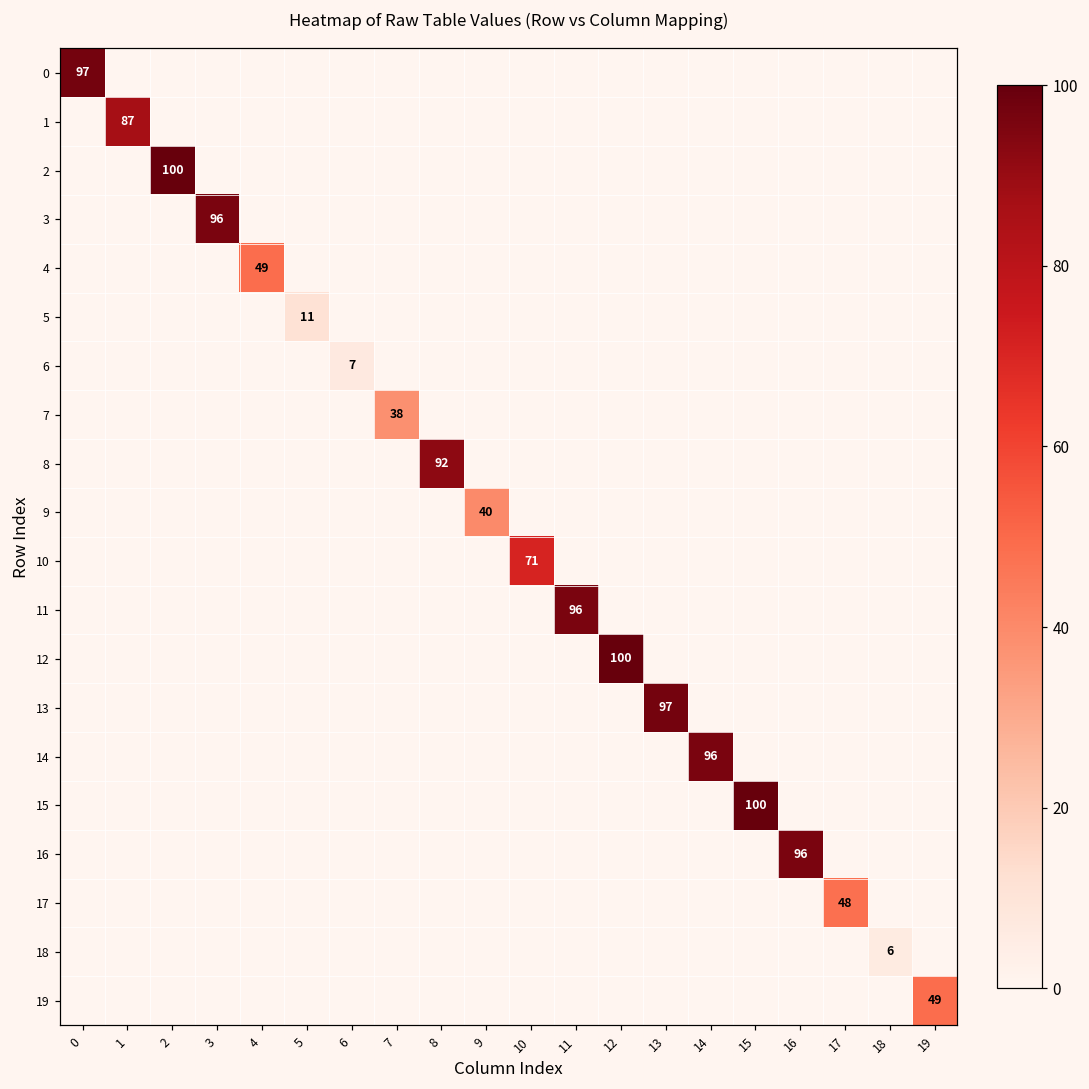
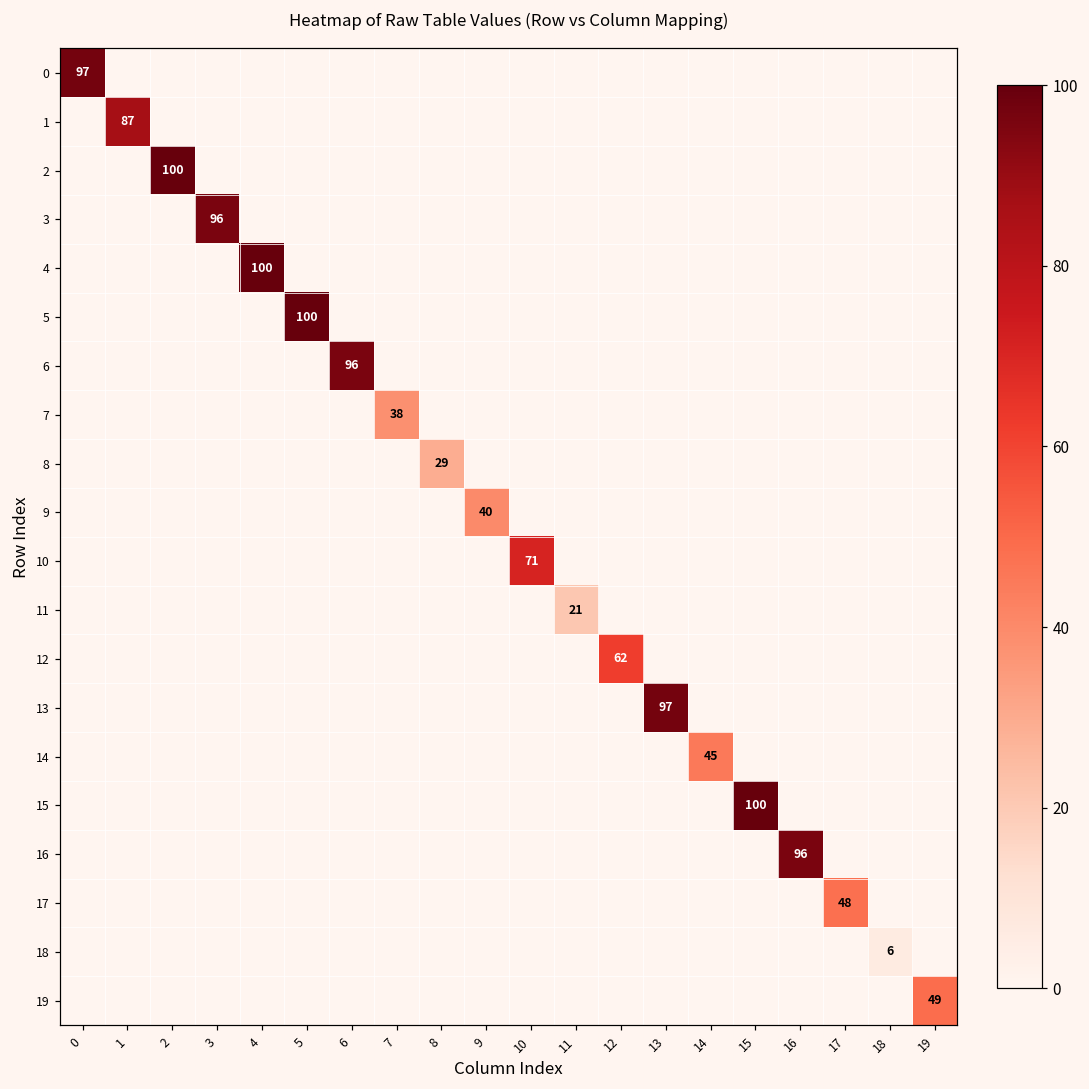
4, 4: 49 -> 100
5, 5: 11 -> 100
6, 6: 7 -> 96
8, 8: 92 -> 29
11, 11: 96 -> 21
12, 12: 100 -> 62
14, 14: 96 -> 45
